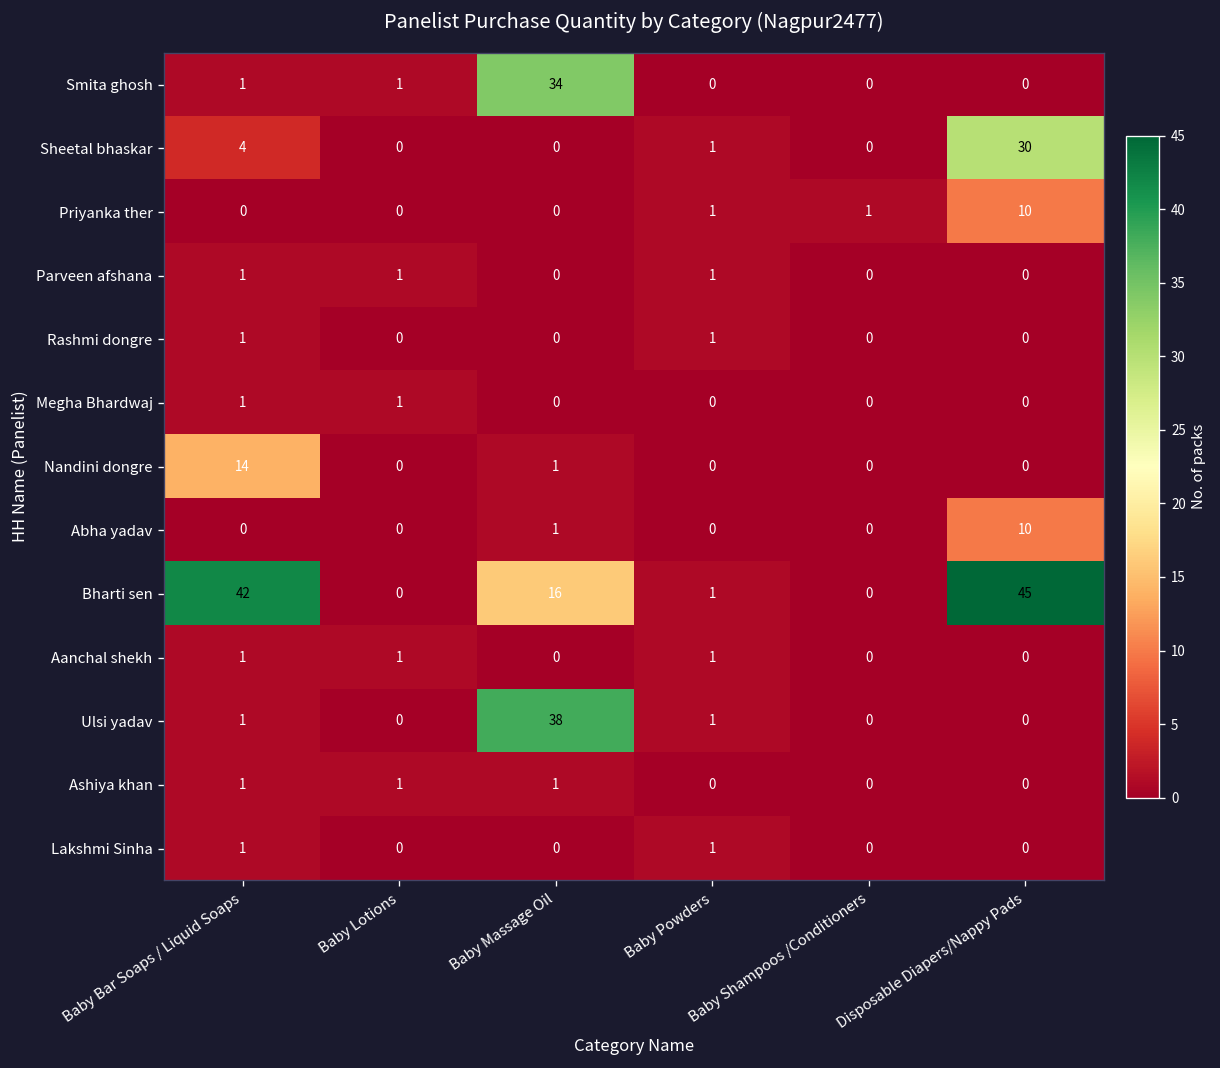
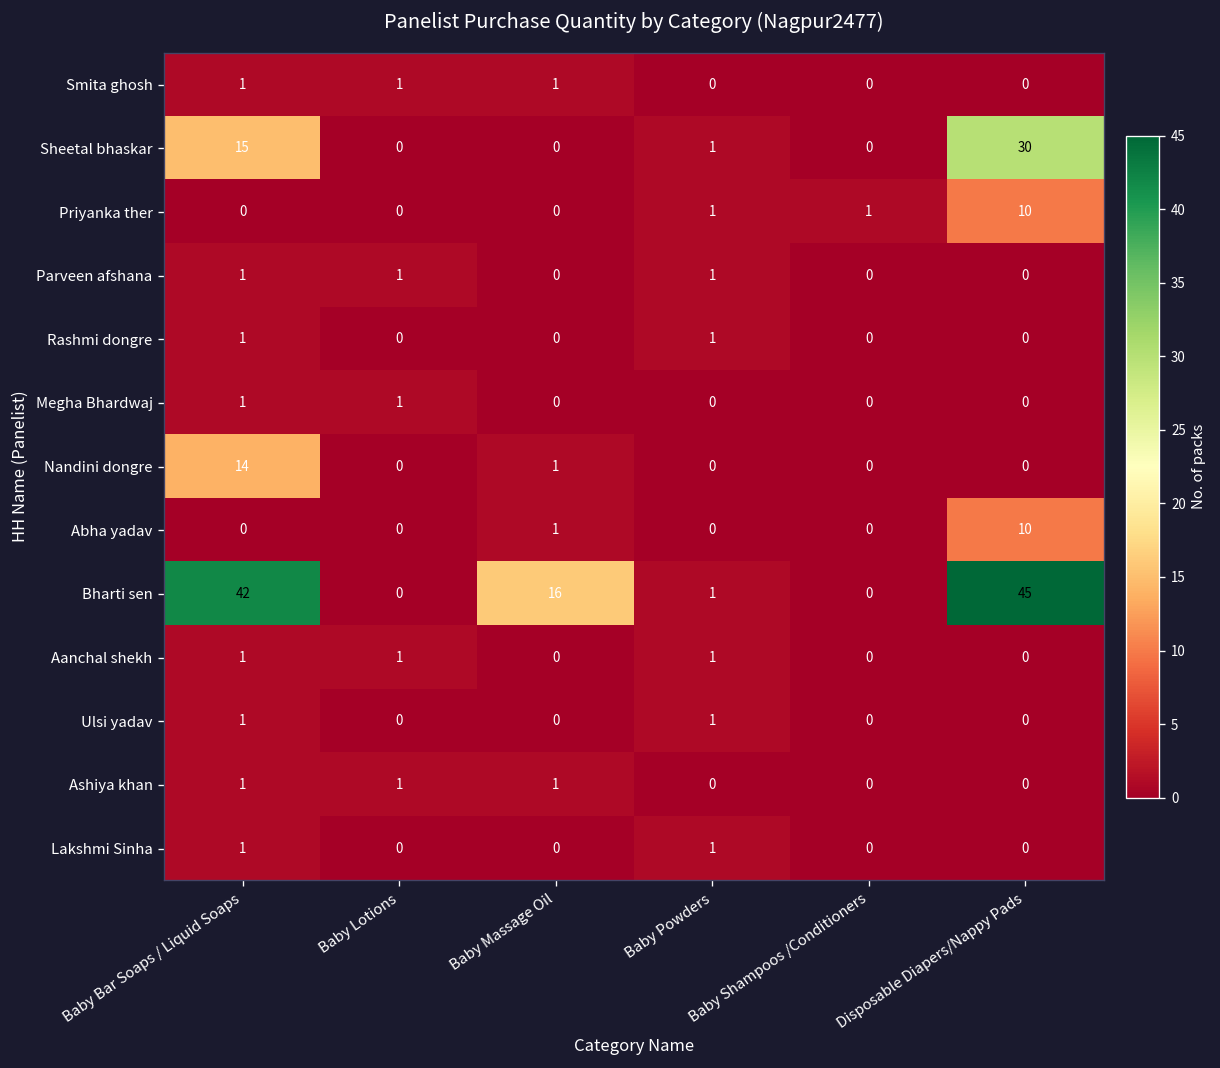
Smita ghosh, Baby Massage Oil: 34 -> 1
Sheetal bhaskar, Baby Bar Soaps / Liquid Soaps: 4 -> 15
Ulsi yadav, Baby Massage Oil: 38 -> 0
